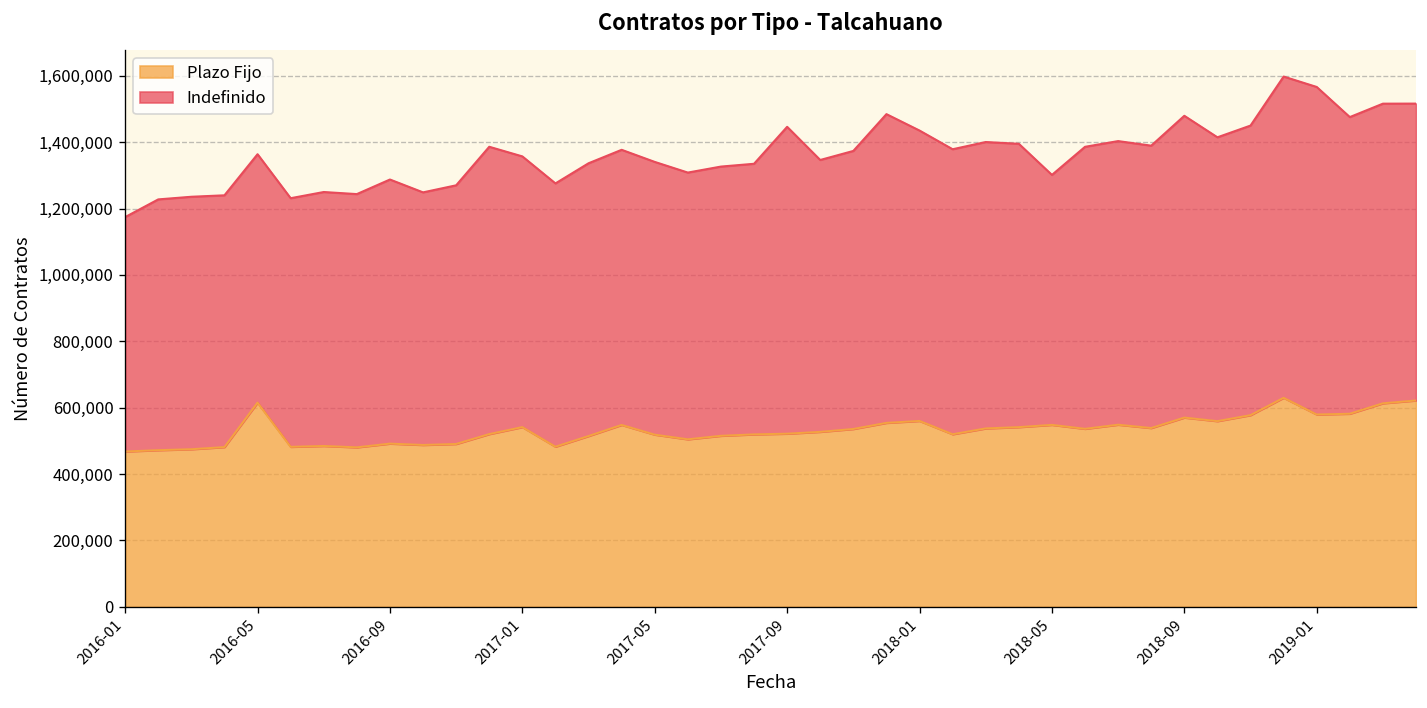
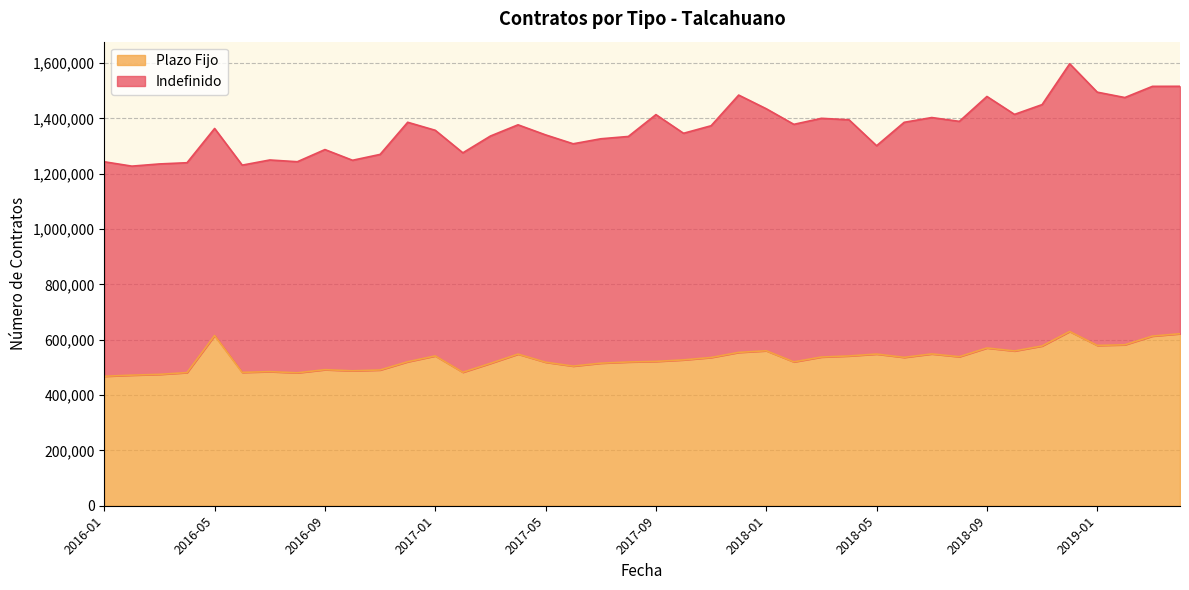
Indefinido, 2016-01: 710,000 -> 780,000
Indefinido, 2017-09: 920,000 -> 890,000
Indefinido, 2019-01: 990,000 -> 920,000
